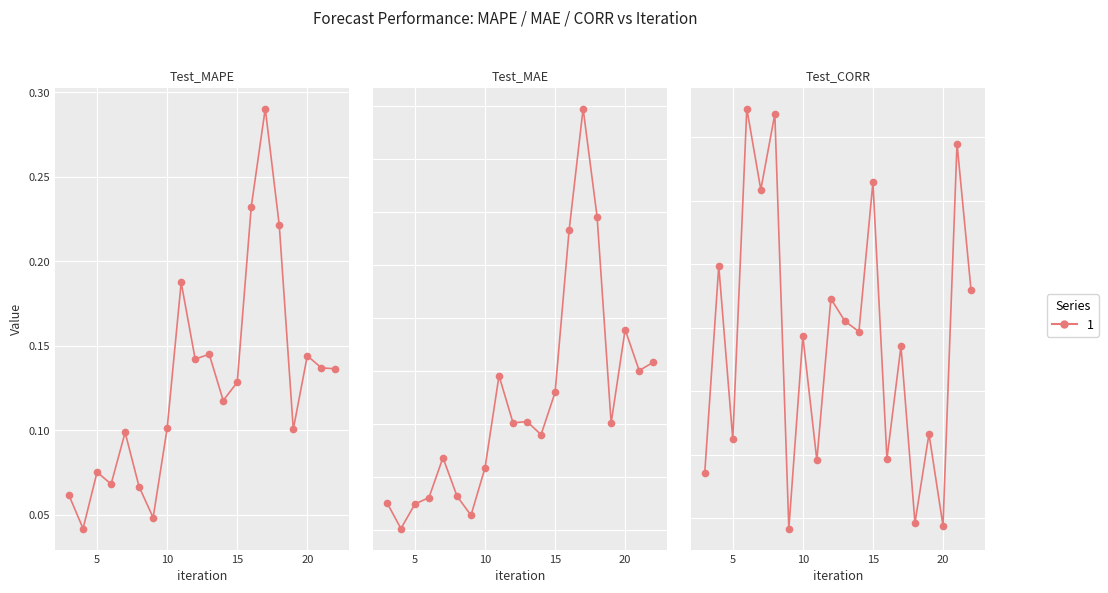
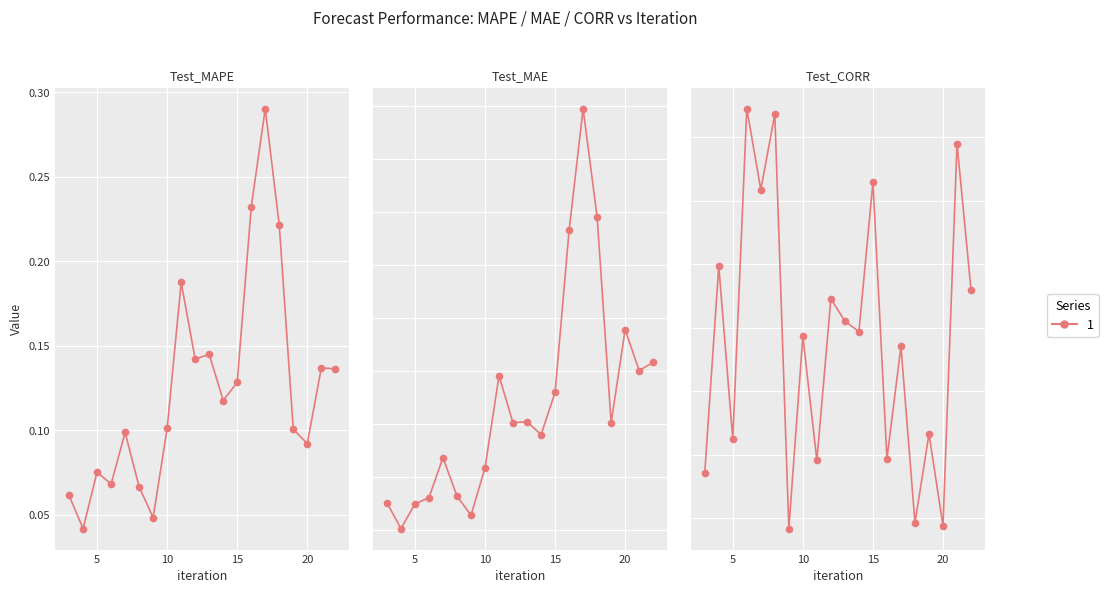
Test_MAPE, 20: 0.144 -> 0.092
